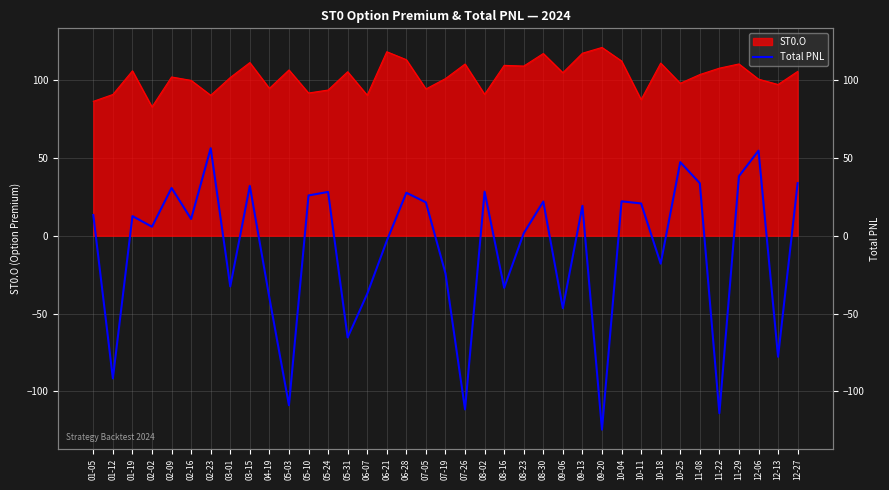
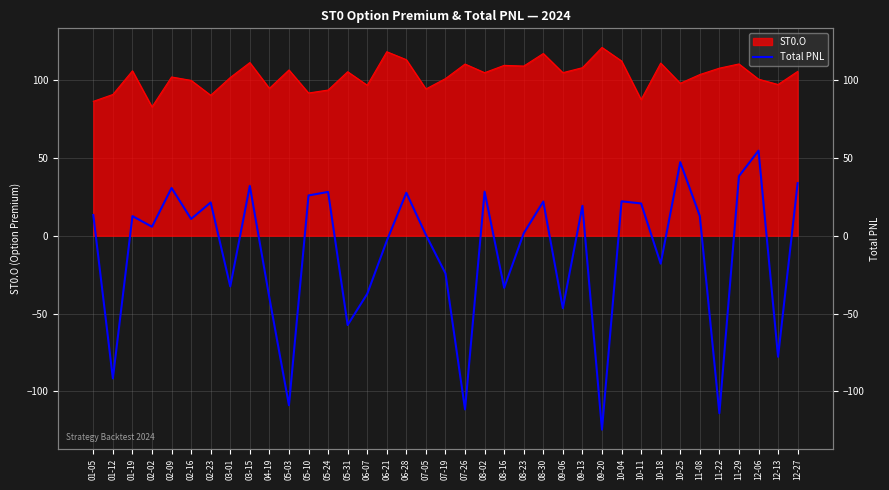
Total PNL, 02-23: 56 -> 21
Total PNL, 05-31: -65 -> -57
ST0.O, 06-07: 90 -> 97
Total PNL, 07-05: 21 -> 1
ST0.O, 08-02: 91 -> 105
ST0.O, 09-13: 117 -> 108
Total PNL, 11-08: 34 -> 13
